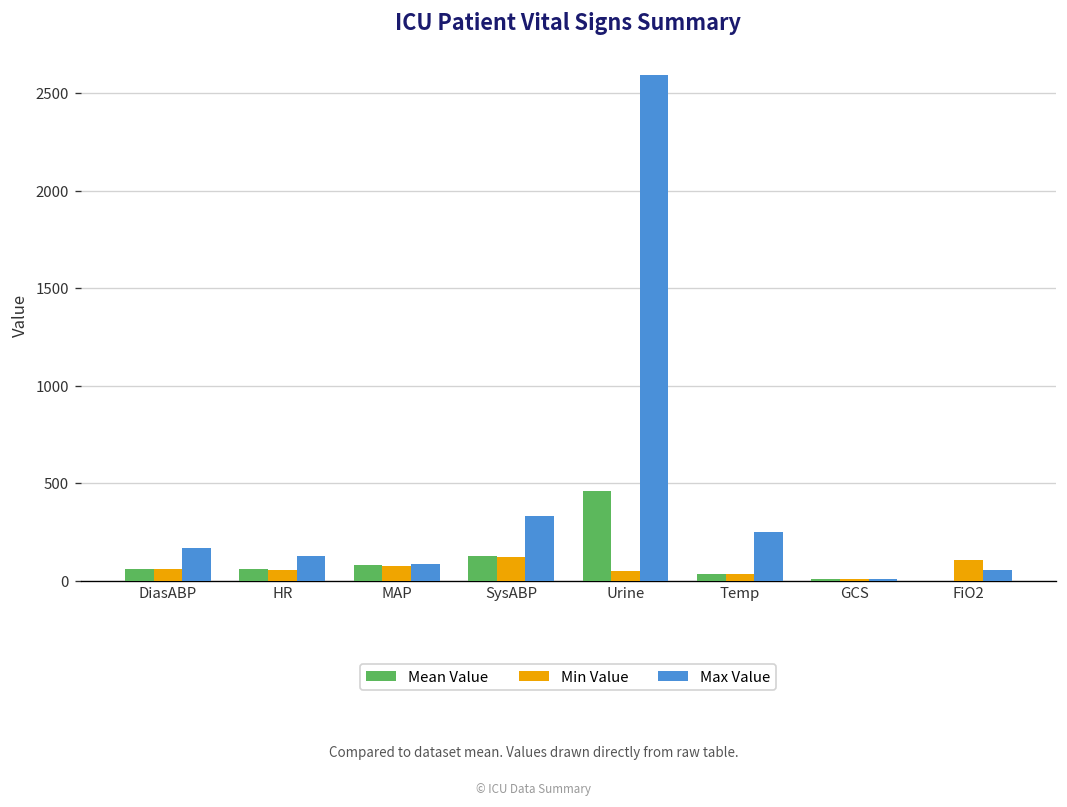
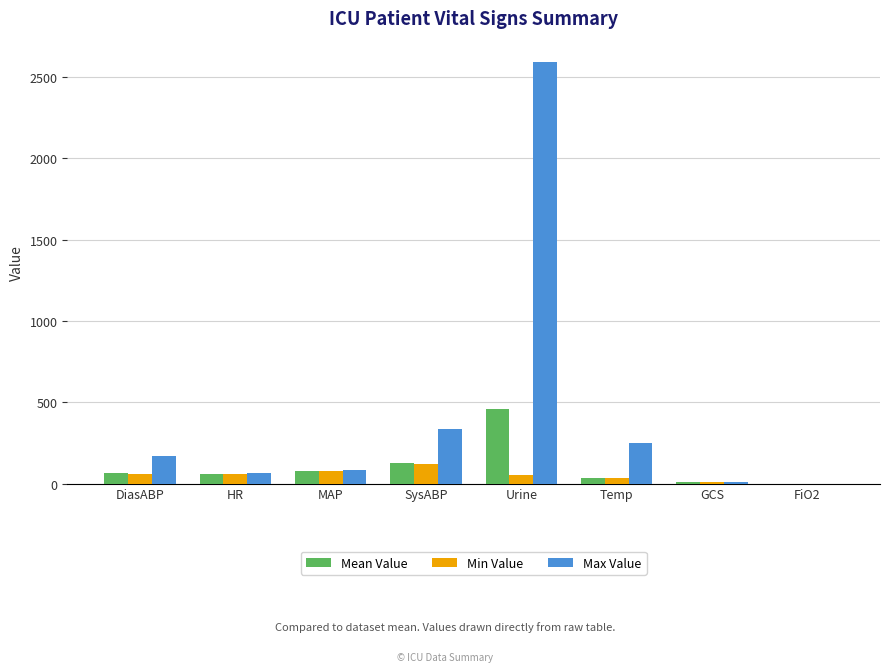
Max Value, HR: 130 -> 70
Min Value, FiO2: 110 -> 0
Max Value, FiO2: 60 -> 0
